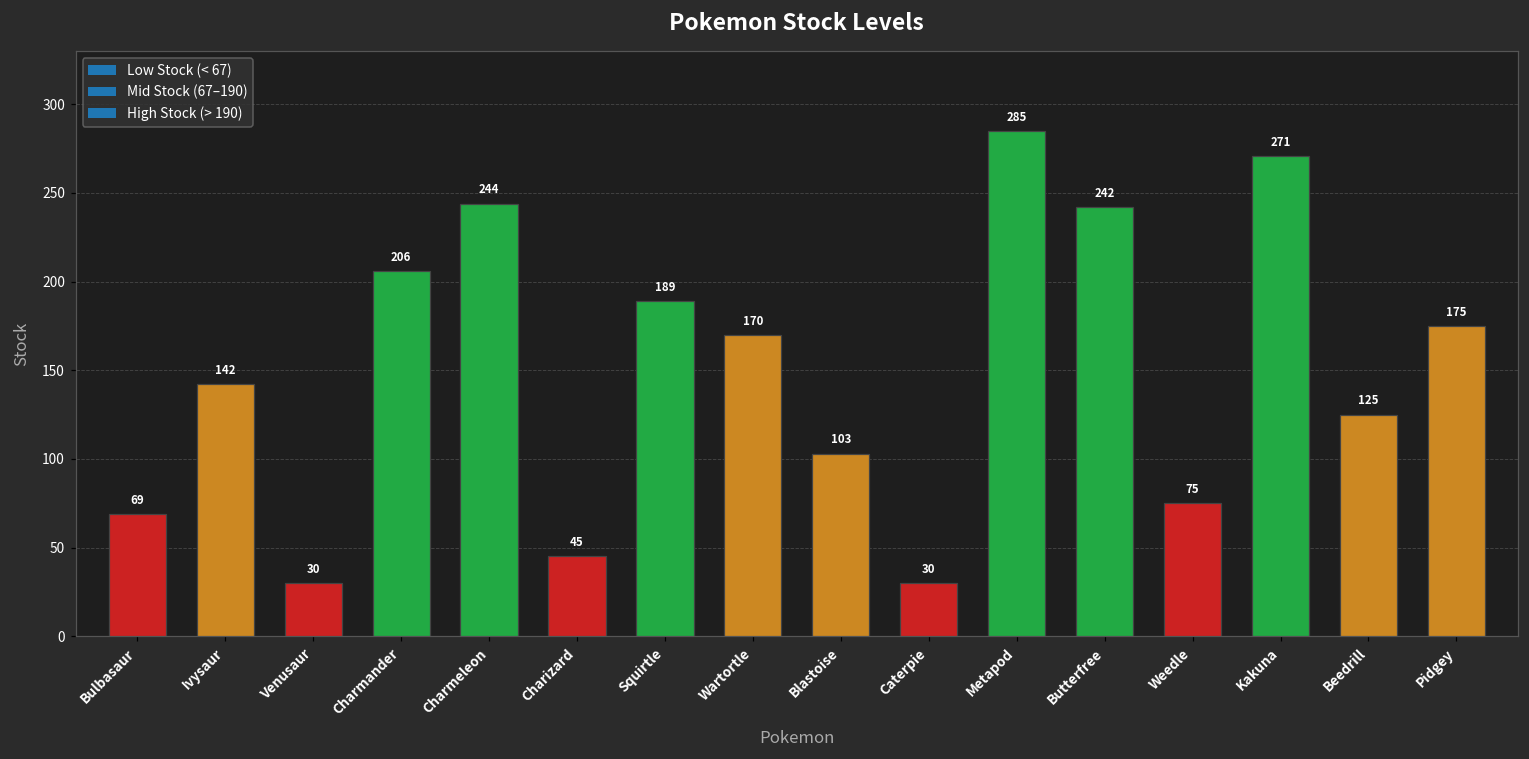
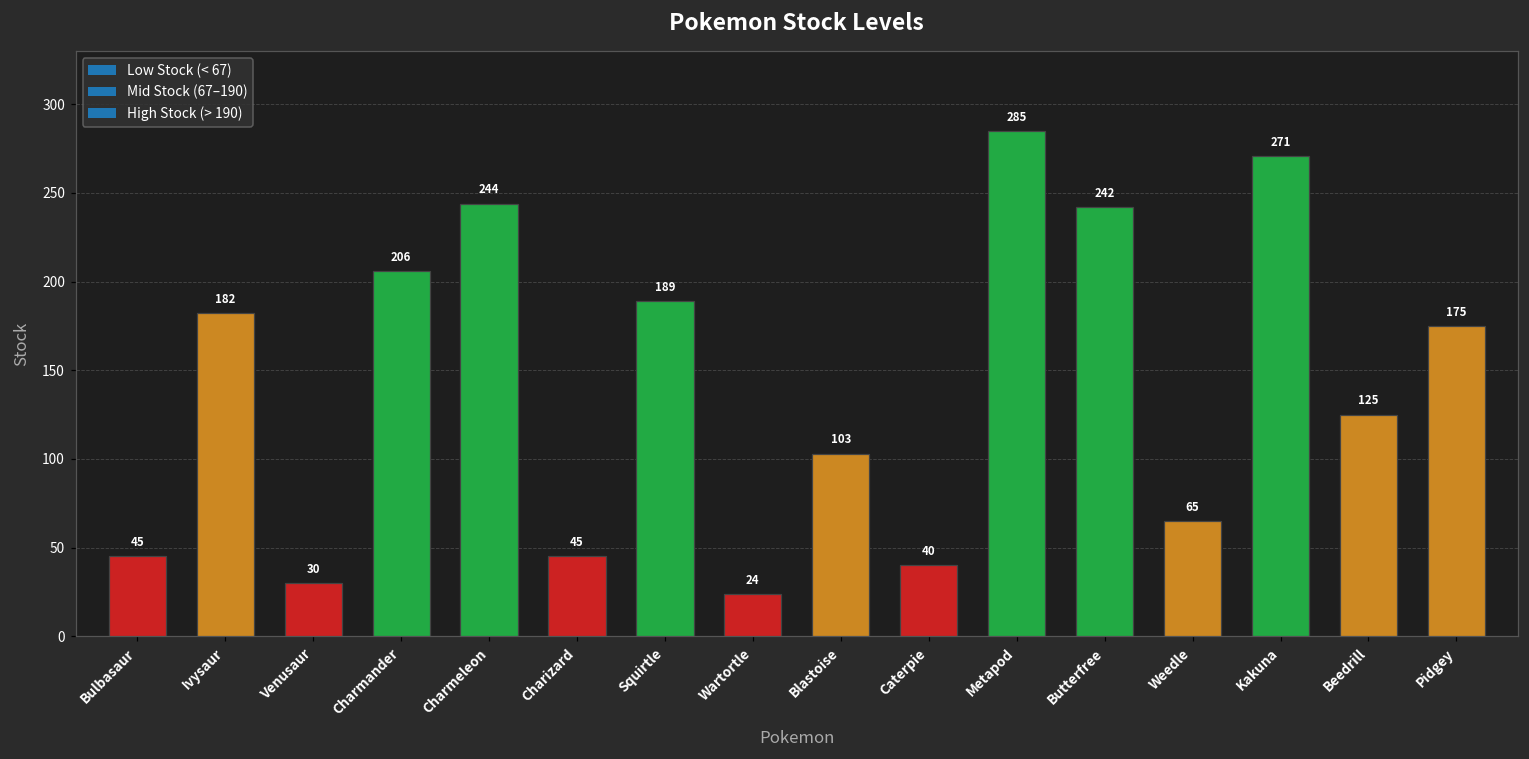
Bulbasaur: 69 -> 45
Ivysaur: 142 -> 182
Wartortle: 170 -> 24
Caterpie: 30 -> 40
Weedle: 75 -> 65
